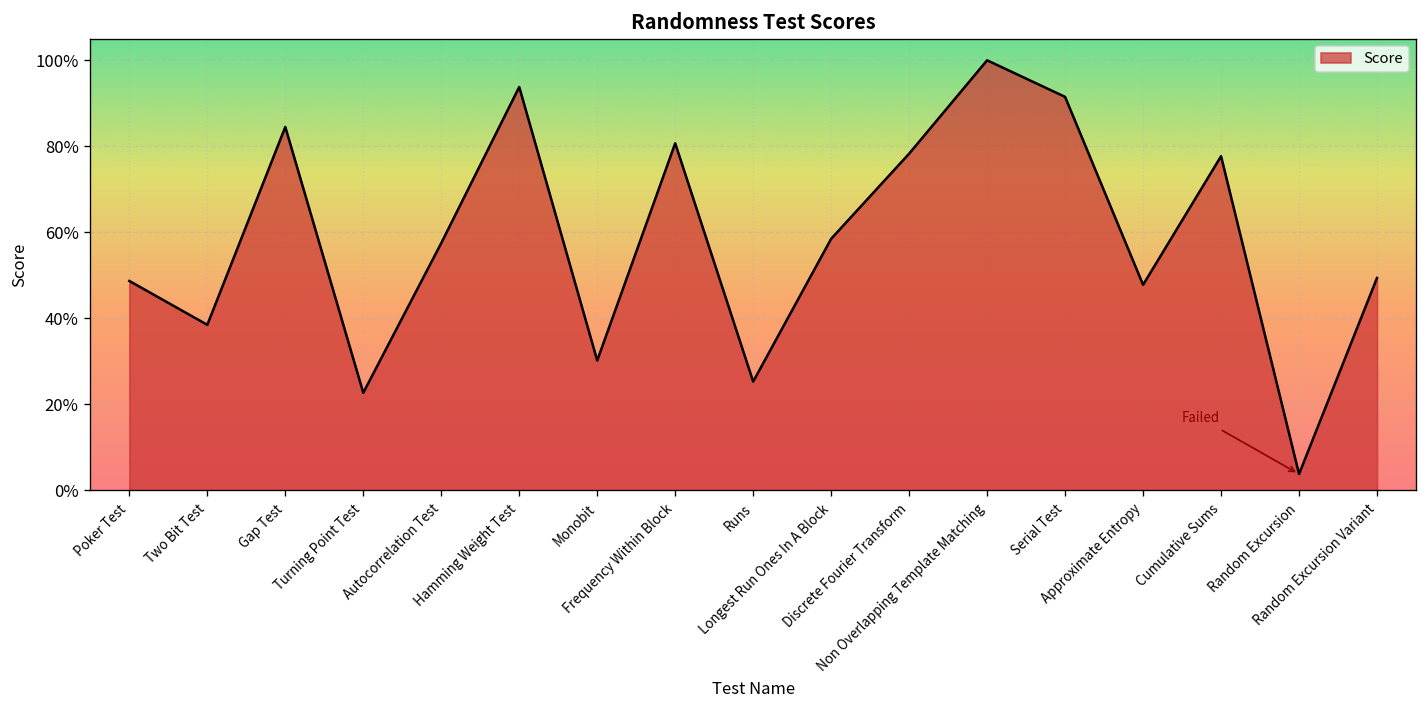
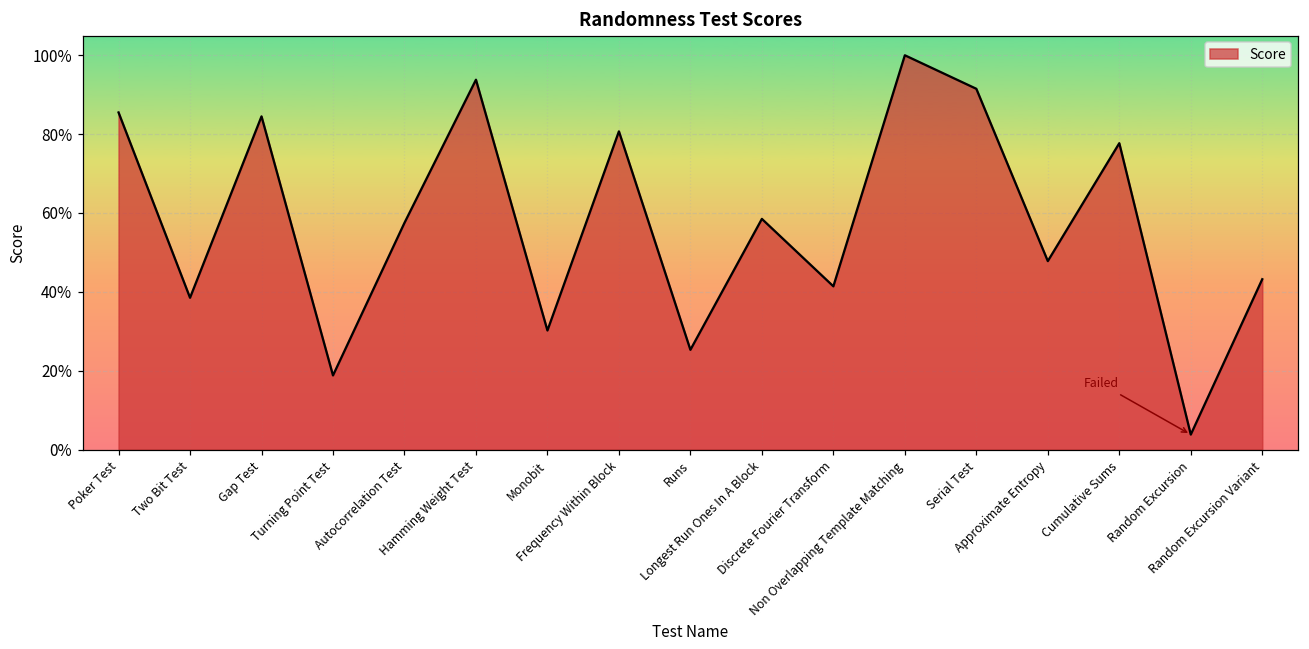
Poker Test: 49% -> 86%
Turning Point Test: 23% -> 19%
Discrete Fourier Transform: 78% -> 41%
Random Excursion Variant: 49% -> 43%
